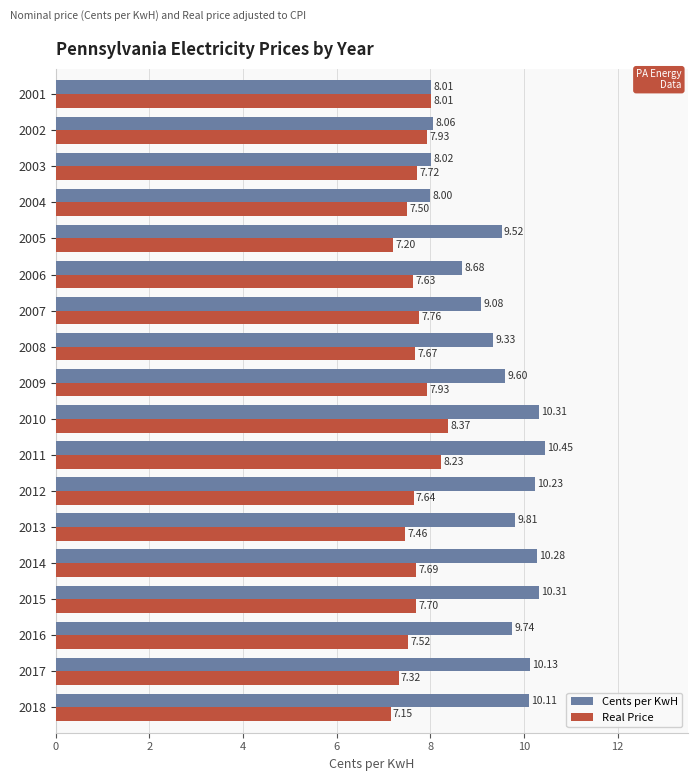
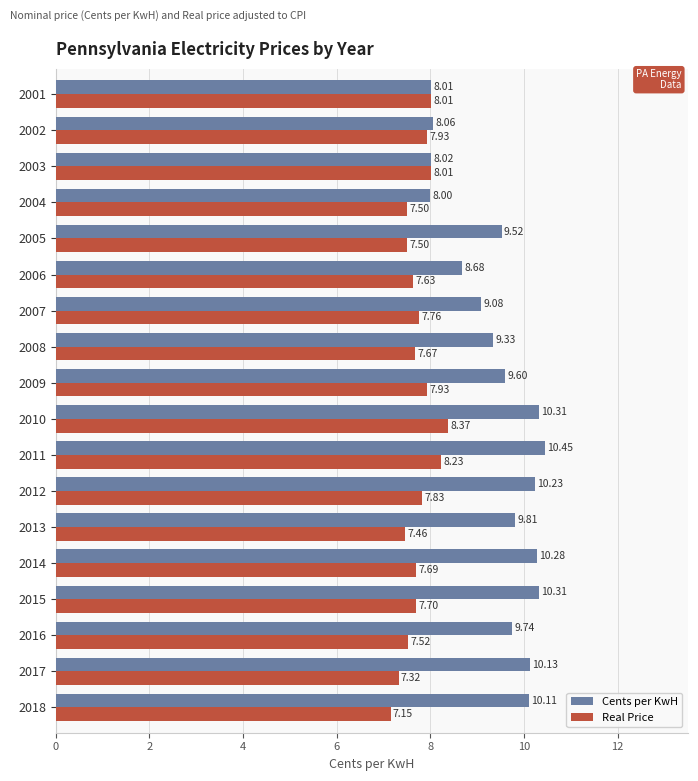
Real Price, 2003: 7.72 -> 8.01
Real Price, 2005: 7.20 -> 7.50
Real Price, 2012: 7.64 -> 7.83
